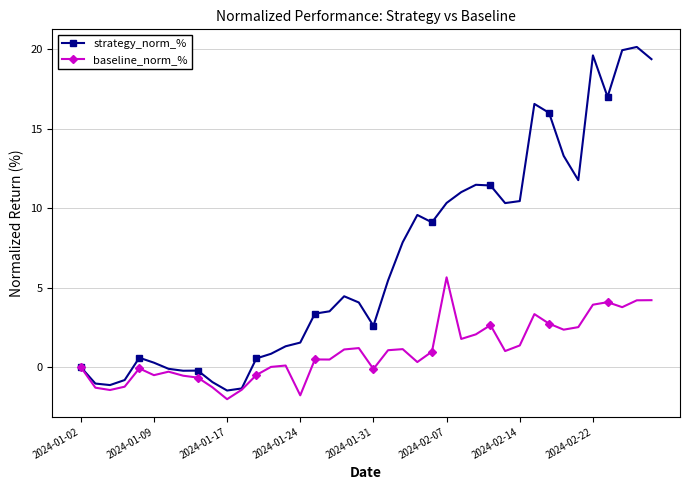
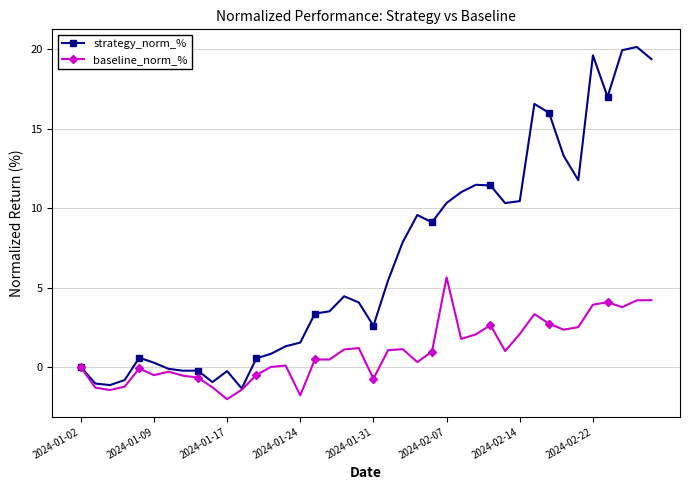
strategy_norm_%, 2024-01-17: -1.5 -> -0.3
baseline_norm_%, 2024-01-31: -0.1 -> -0.7
baseline_norm_%, 2024-02-14: 1.4 -> 2.1
